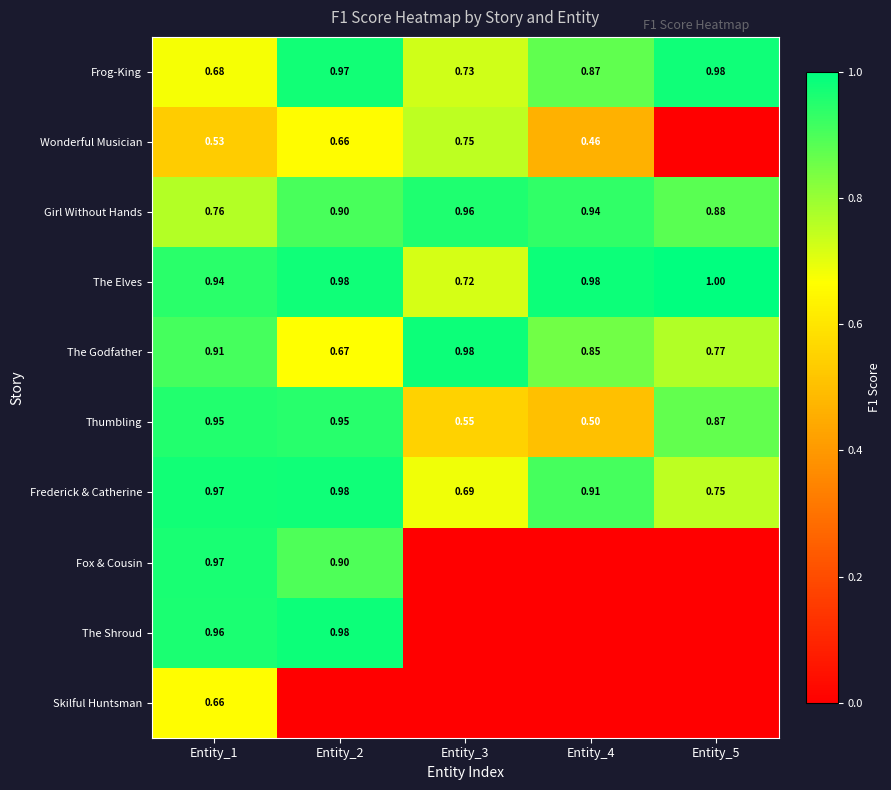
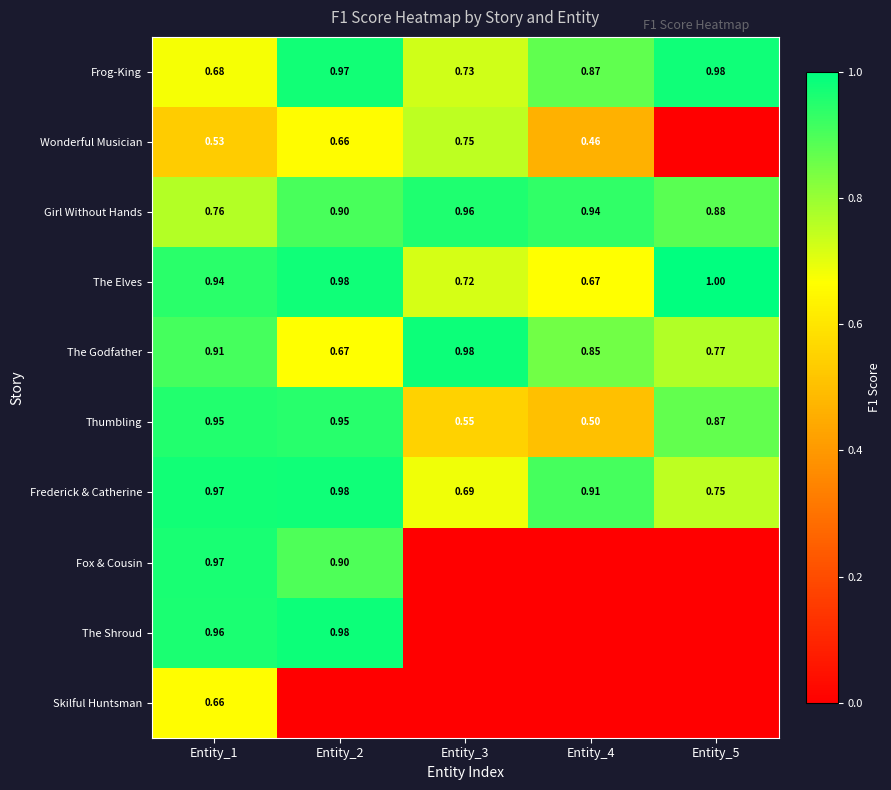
The Elves, Entity_4: 0.98 -> 0.67
